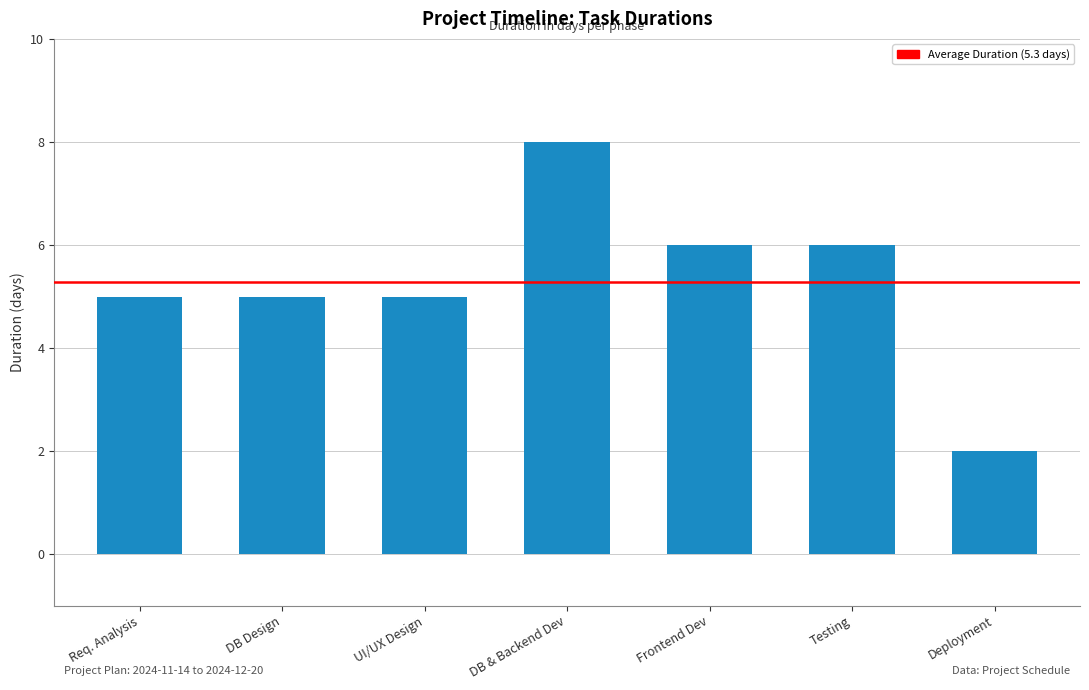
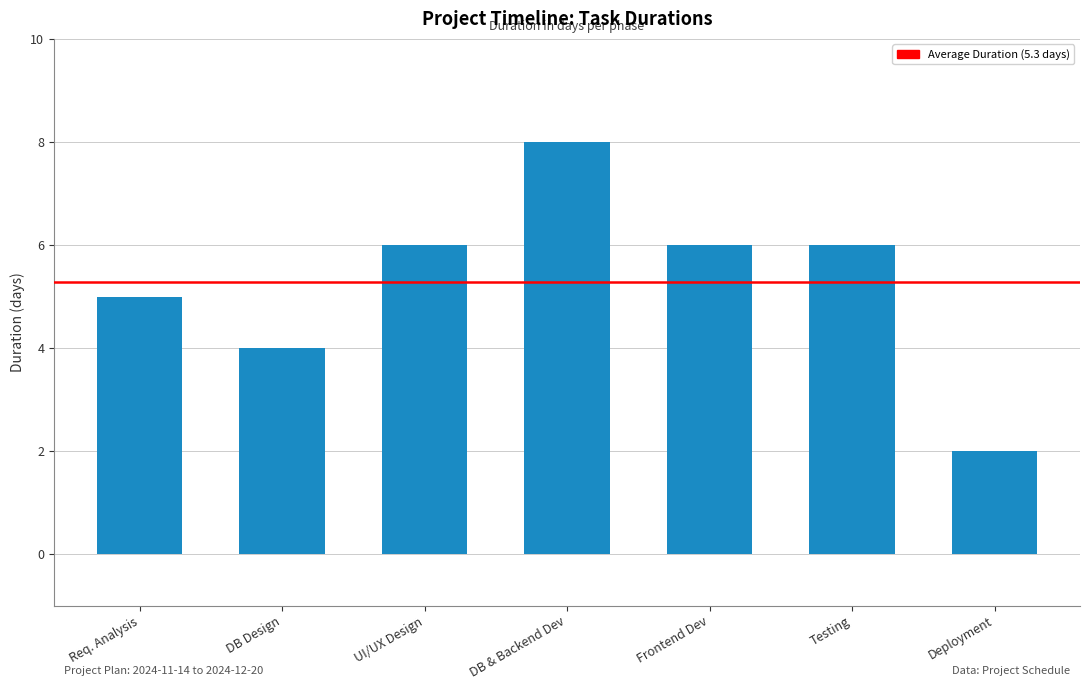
DB Design: 5 -> 4
UI/UX Design: 5 -> 6
